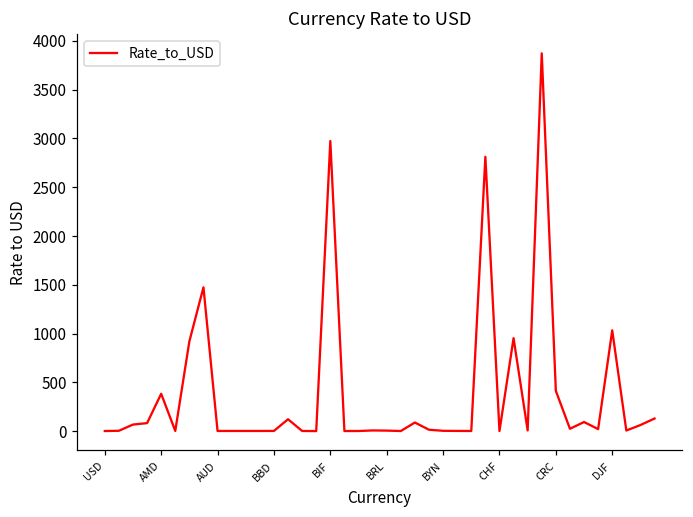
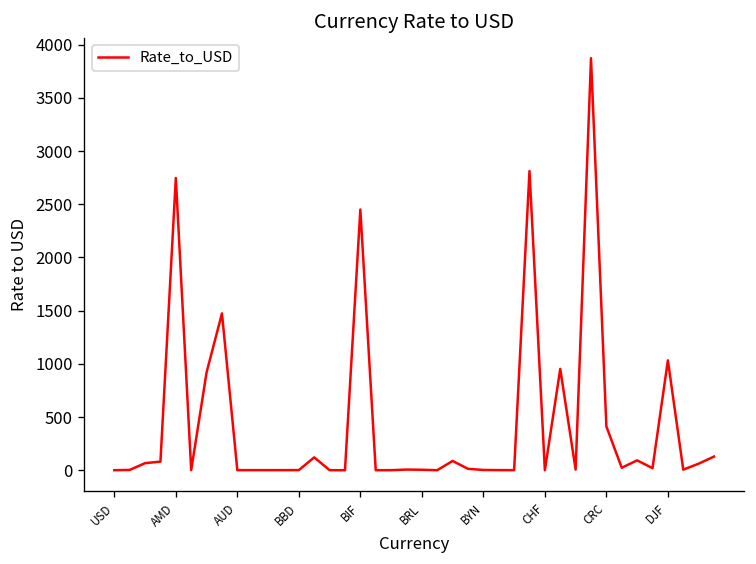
AMD: 400 -> 2700
BIF: 3000 -> 2500
